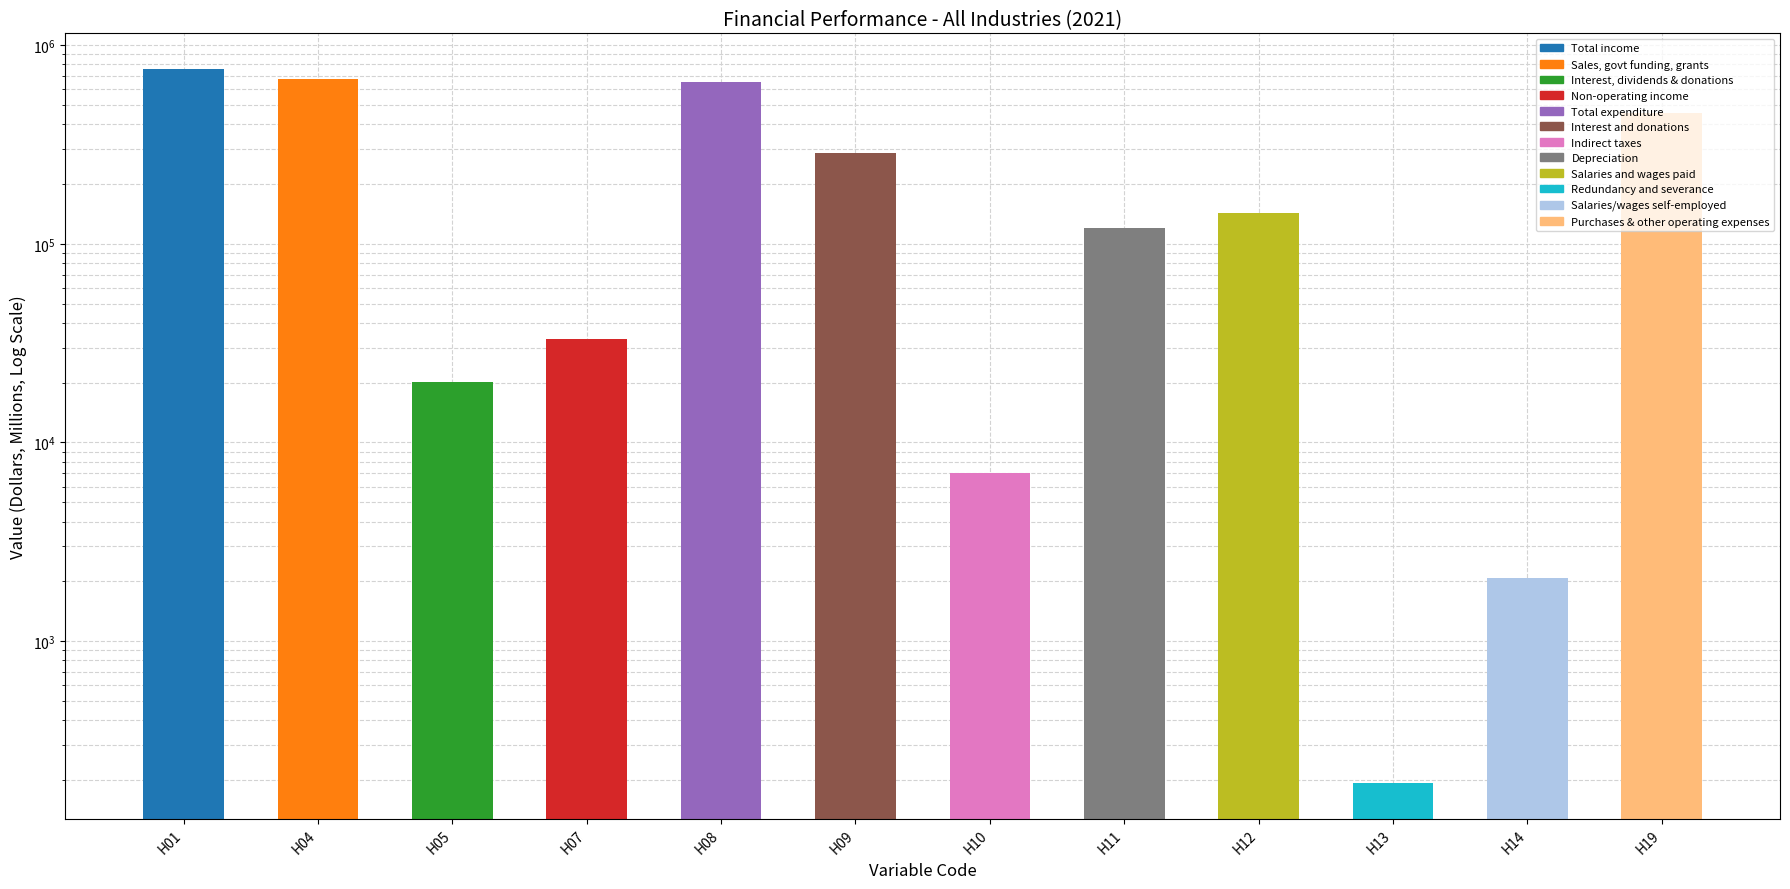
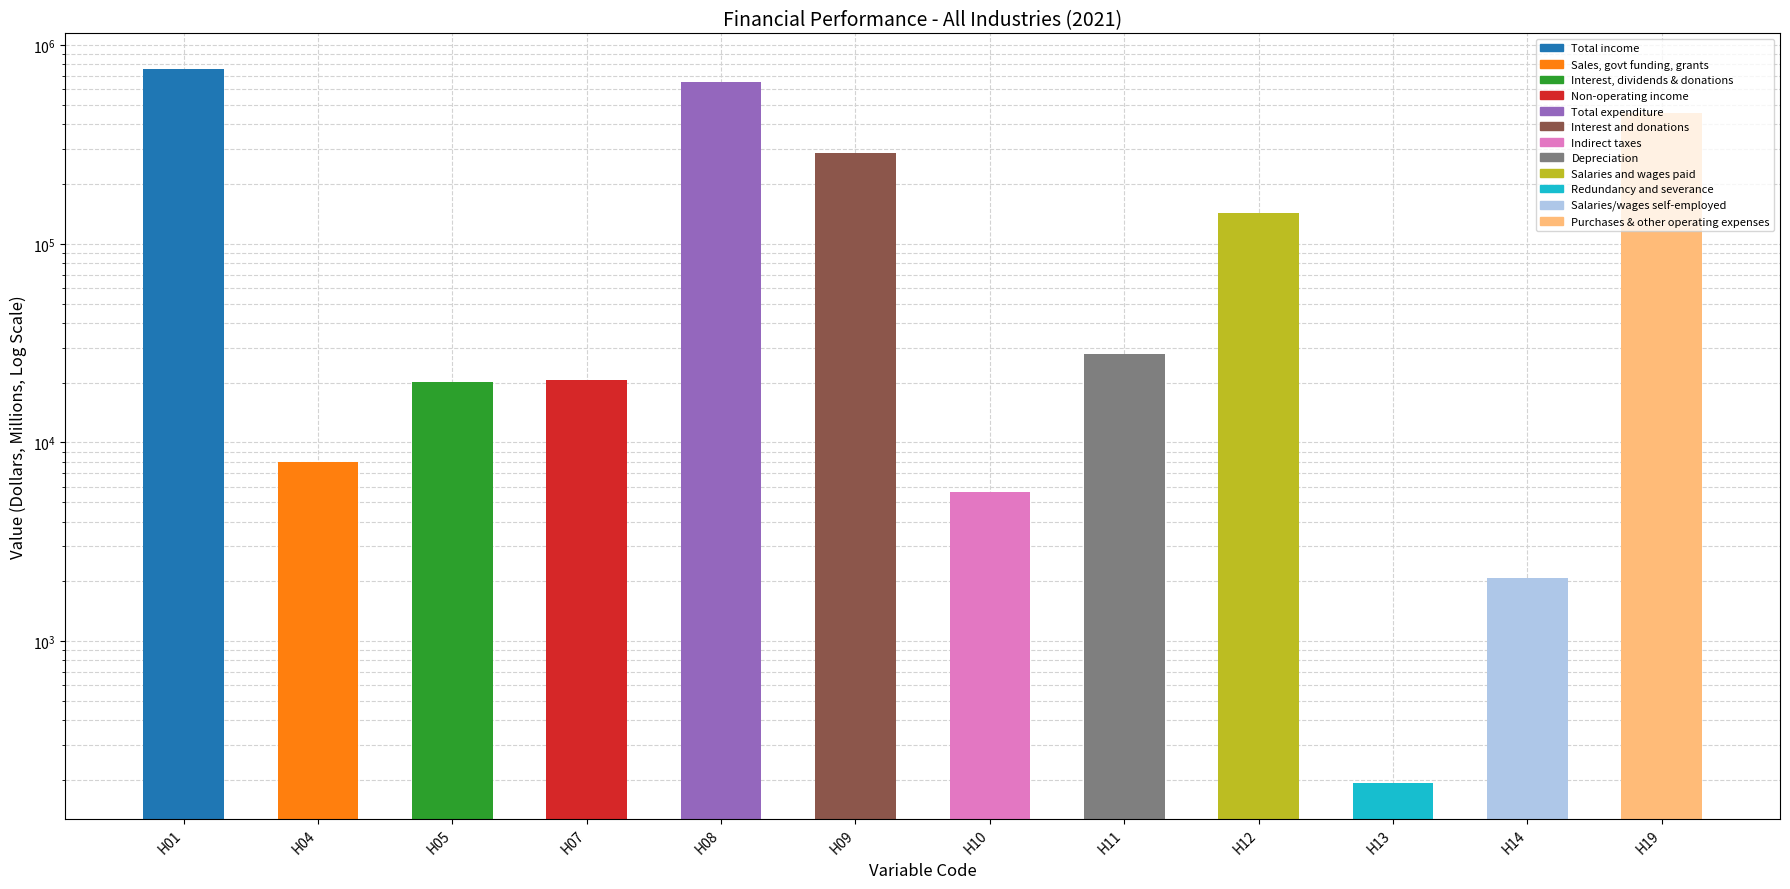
H04: 670000 -> 8000
H07: 33000 -> 21000
H10: 7000 -> 5600
H11: 120000 -> 28000
